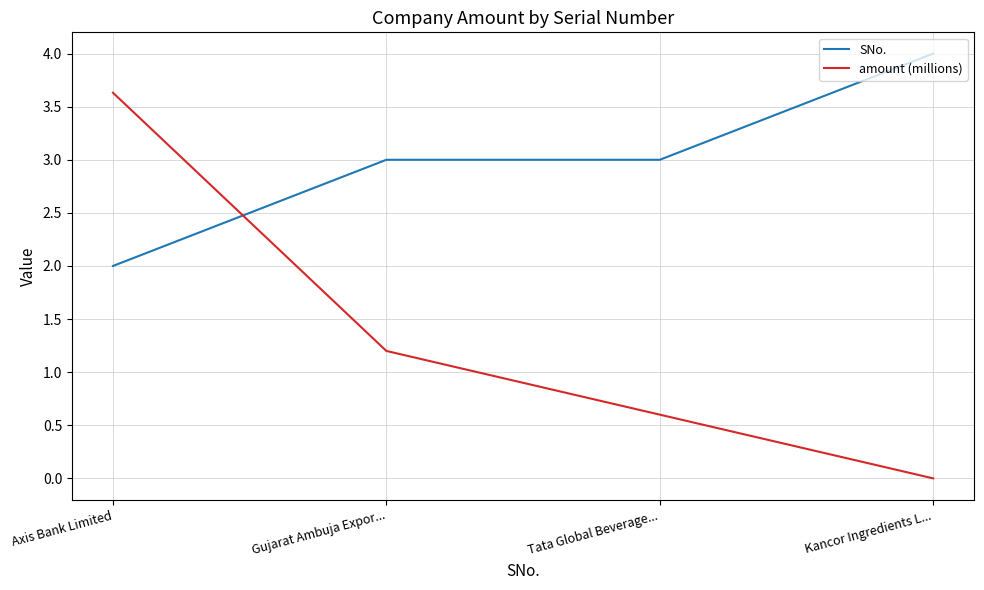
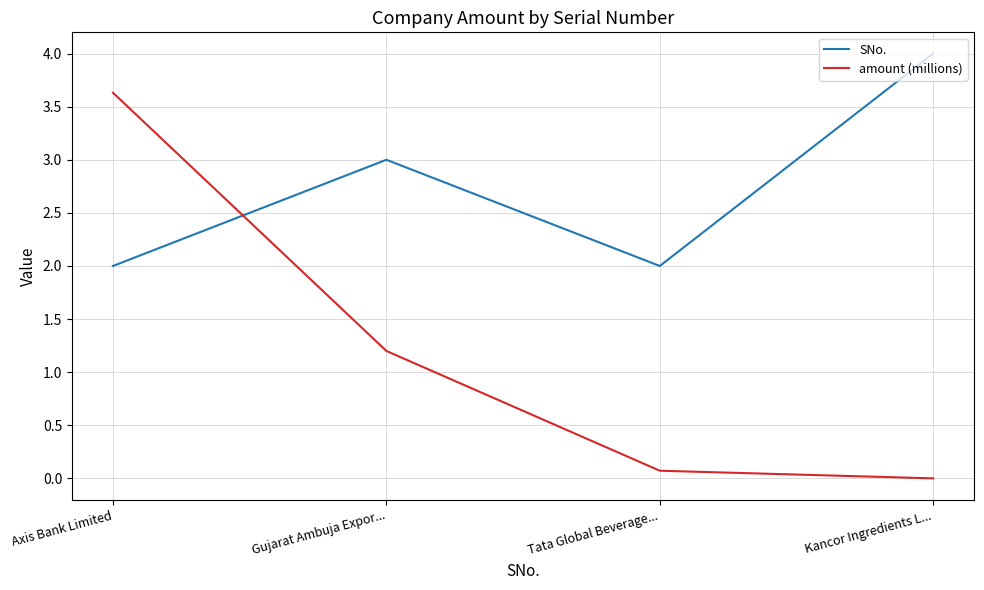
SNo., Tata Global Beverage...: 3 -> 2
amount (millions), Tata Global Beverage...: 0.60 -> 0.07
